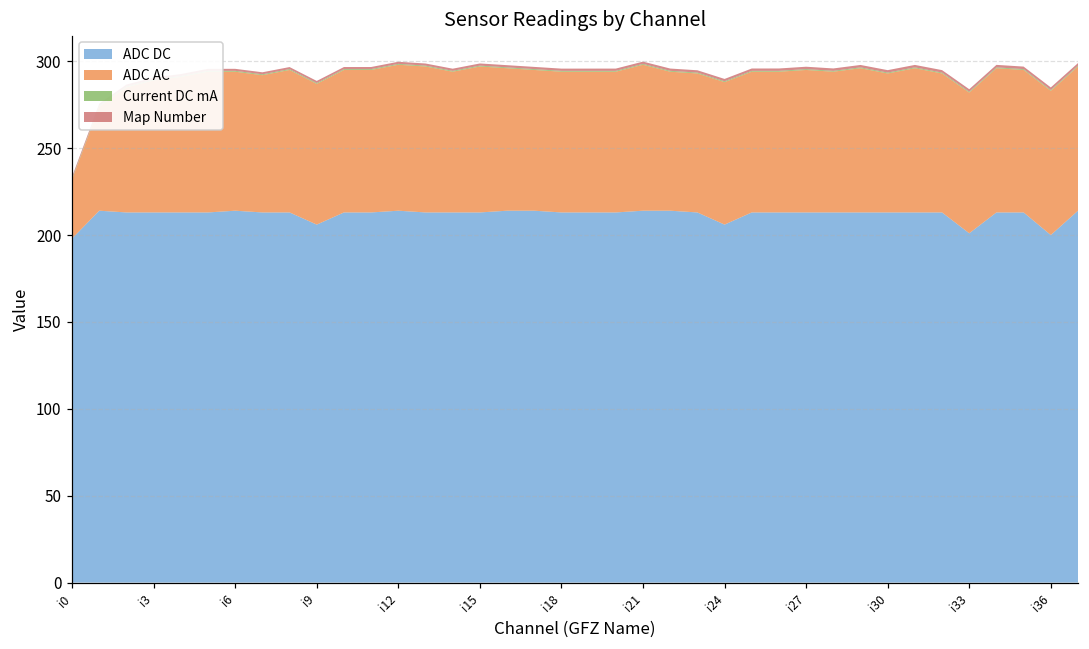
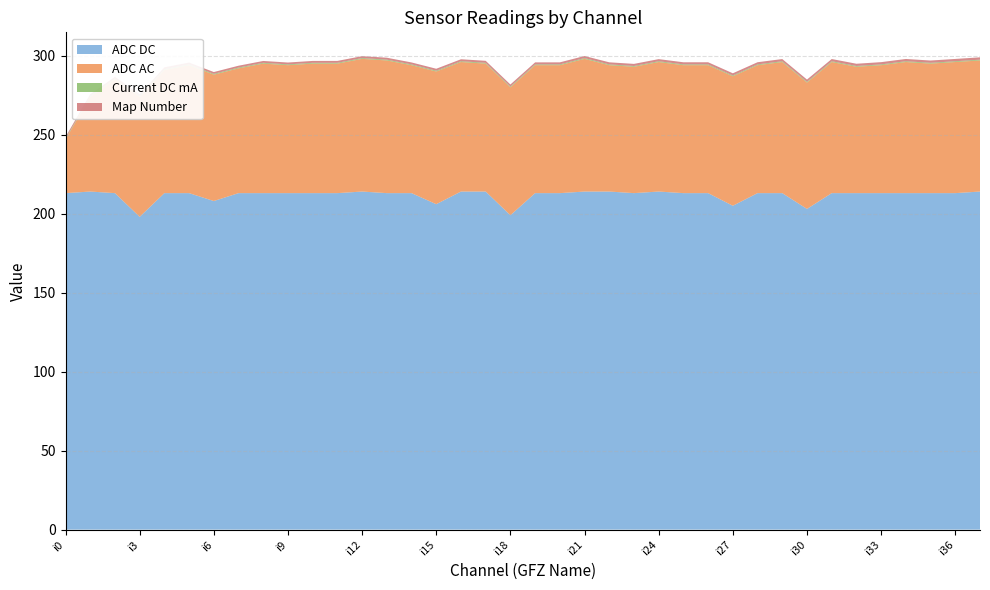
ADC DC, i0: 198 -> 213
ADC DC, i3: 213 -> 198
ADC DC, i6: 214 -> 208
ADC DC, i9: 206 -> 213
ADC DC, i15: 213 -> 206
ADC DC, i18: 213 -> 199
ADC DC, i24: 206 -> 214
ADC DC, i27: 213 -> 205
ADC DC, i30: 213 -> 203
ADC DC, i33: 201 -> 213
ADC DC, i36: 200 -> 213
